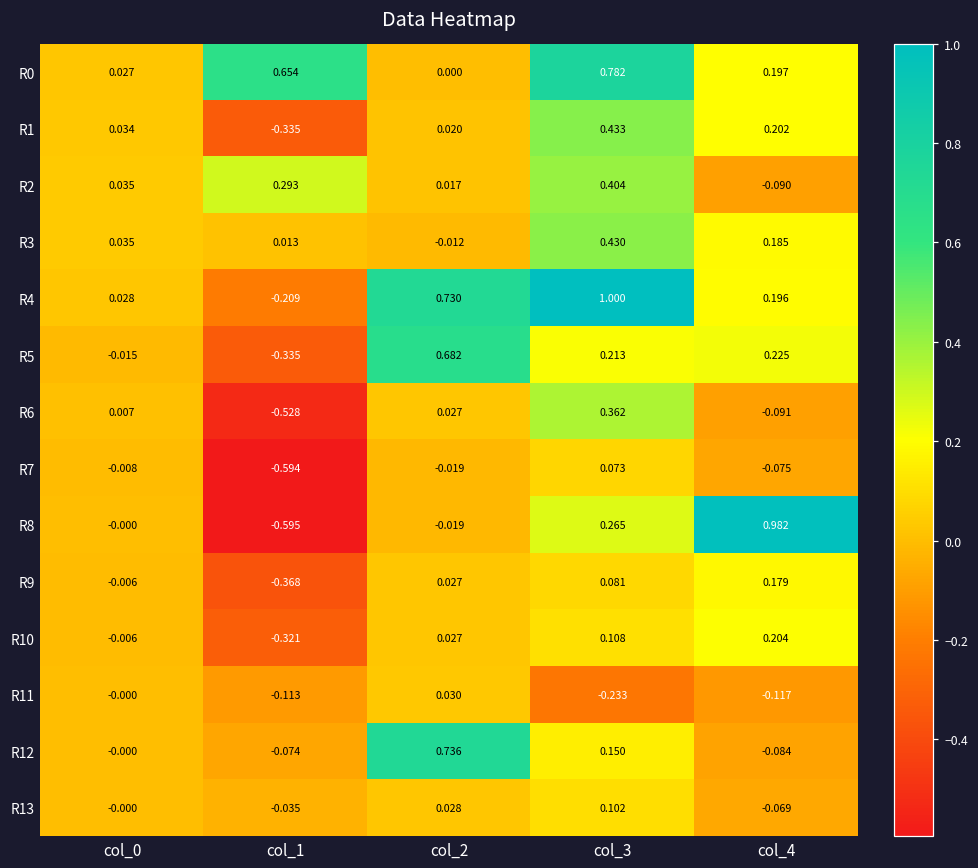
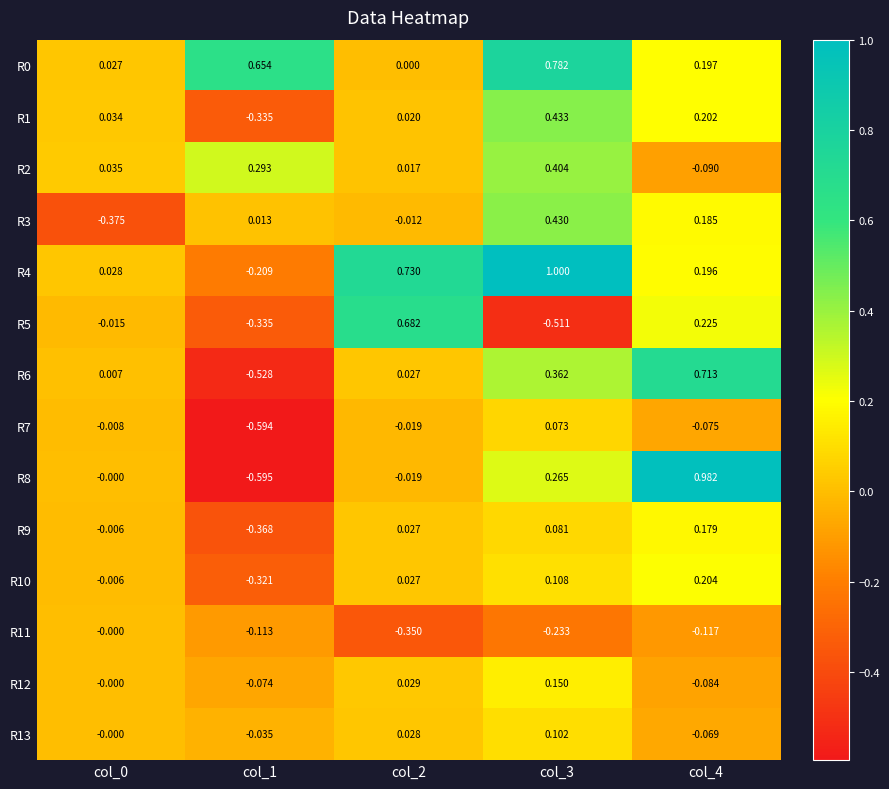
R3, col_0: 0.035 -> -0.375
R5, col_3: 0.213 -> -0.511
R6, col_4: -0.091 -> 0.713
R11, col_2: 0.030 -> -0.350
R12, col_2: 0.736 -> 0.029
